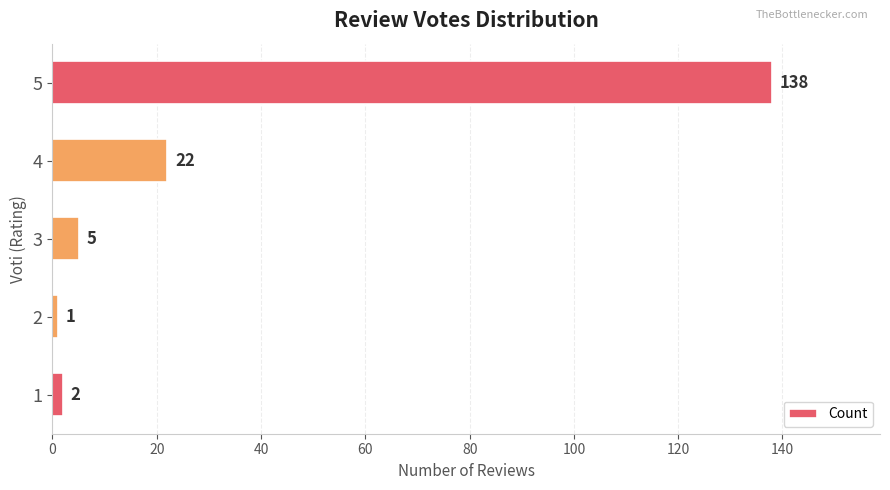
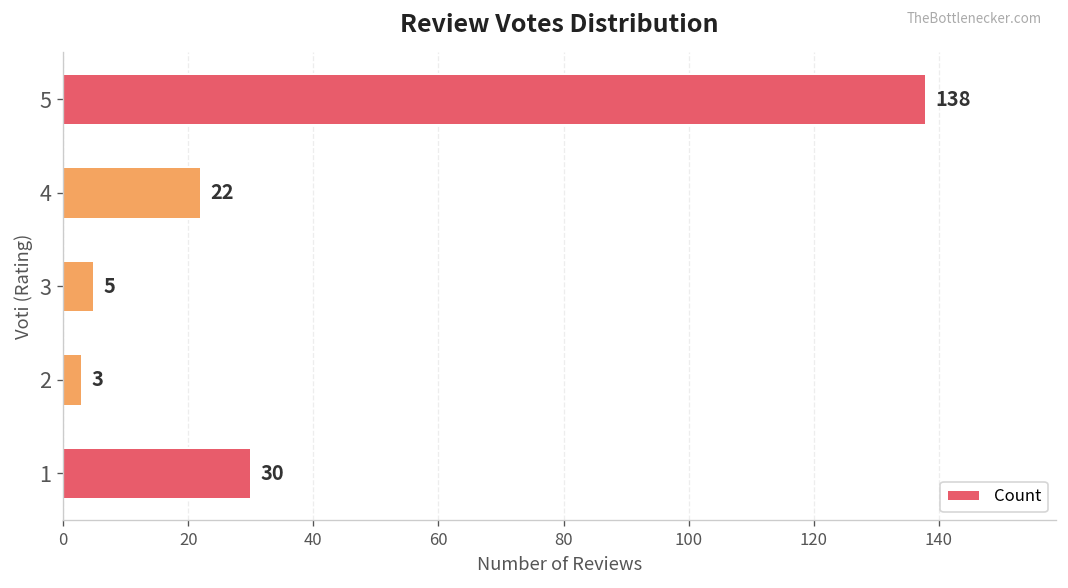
2: 1 -> 3
1: 2 -> 30
